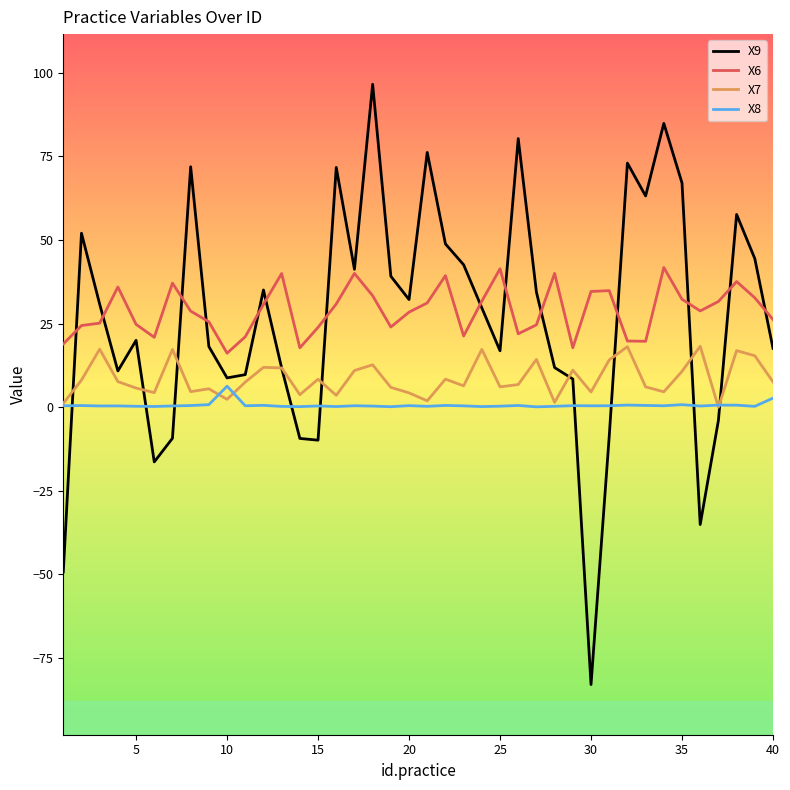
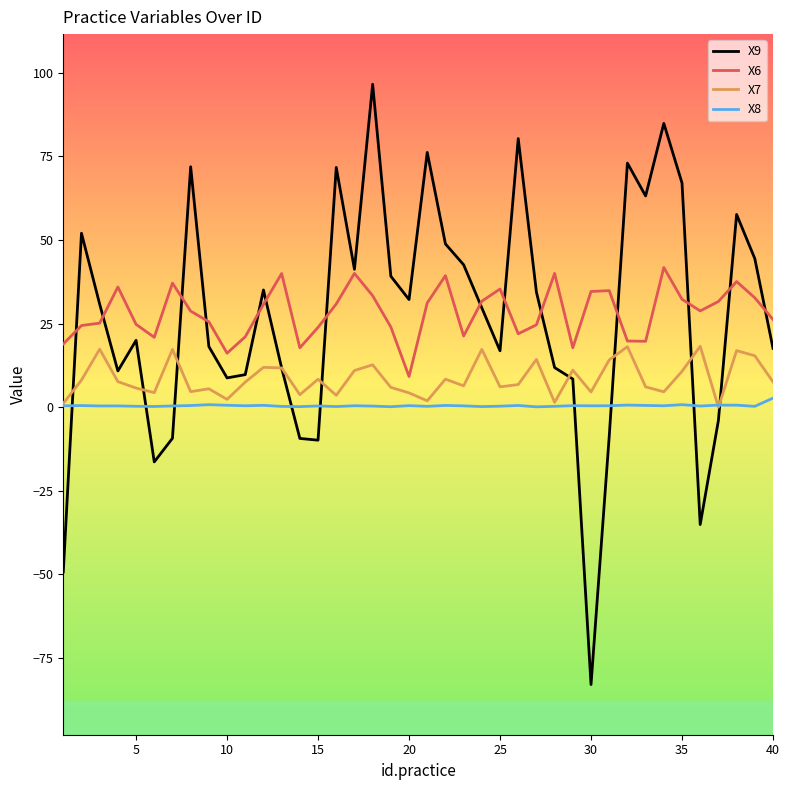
X8, 10: 6 -> 1
X6, 20: 28 -> 9
X6, 25: 41 -> 35
